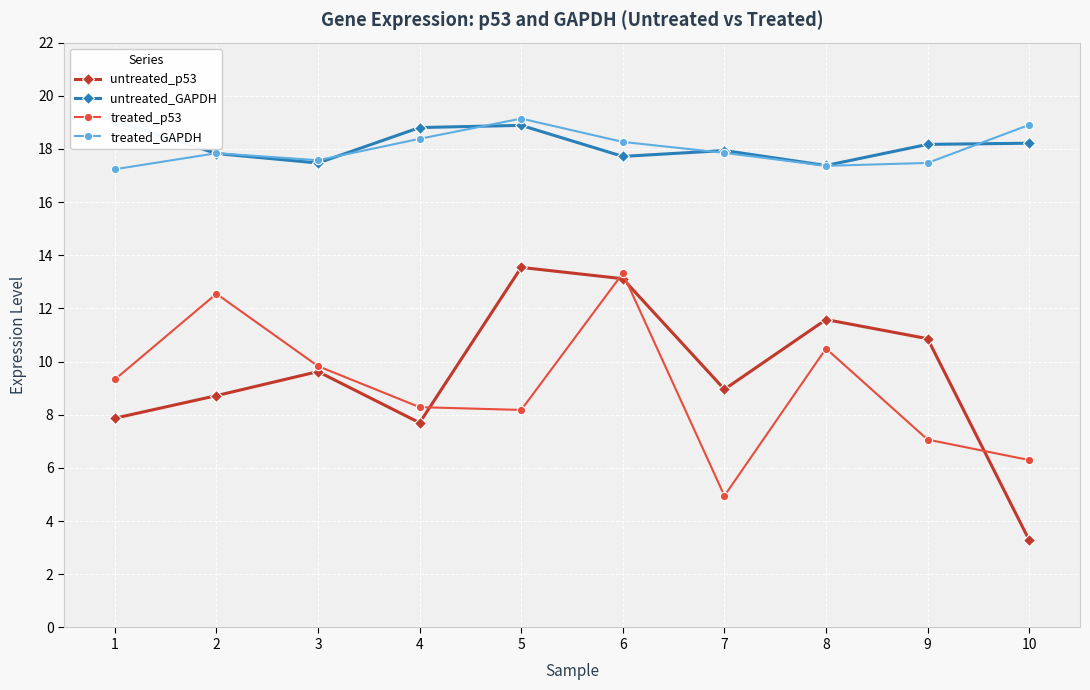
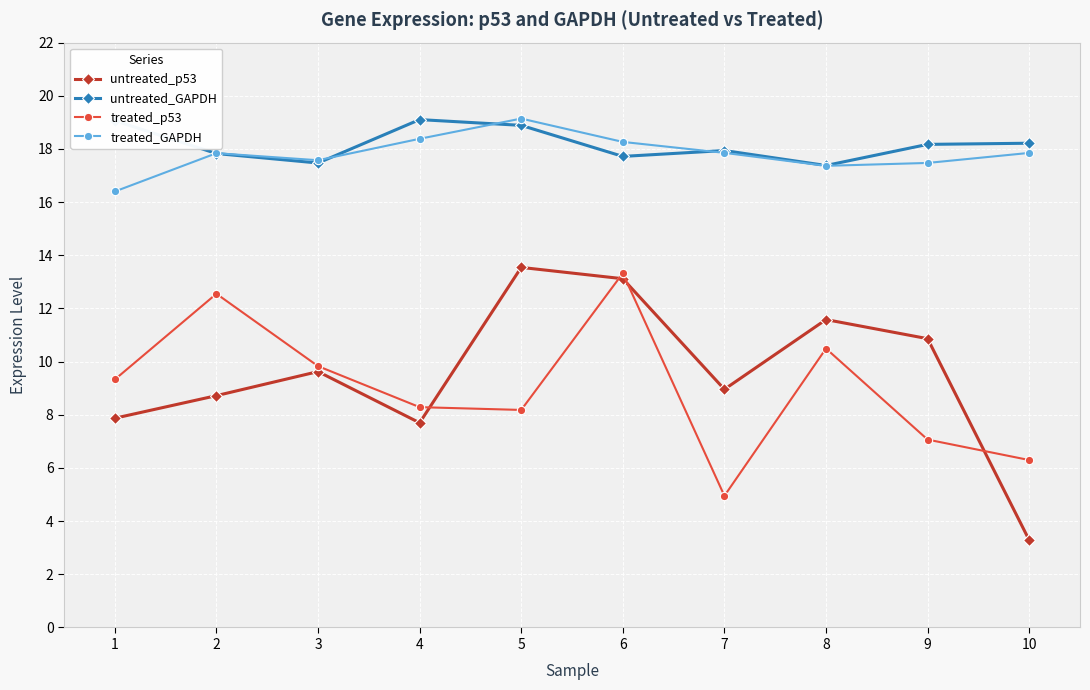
treated_GAPDH, 1: 17.2 -> 16.4
untreated_GAPDH, 4: 18.8 -> 19.1
treated_GAPDH, 10: 18.9 -> 17.9
